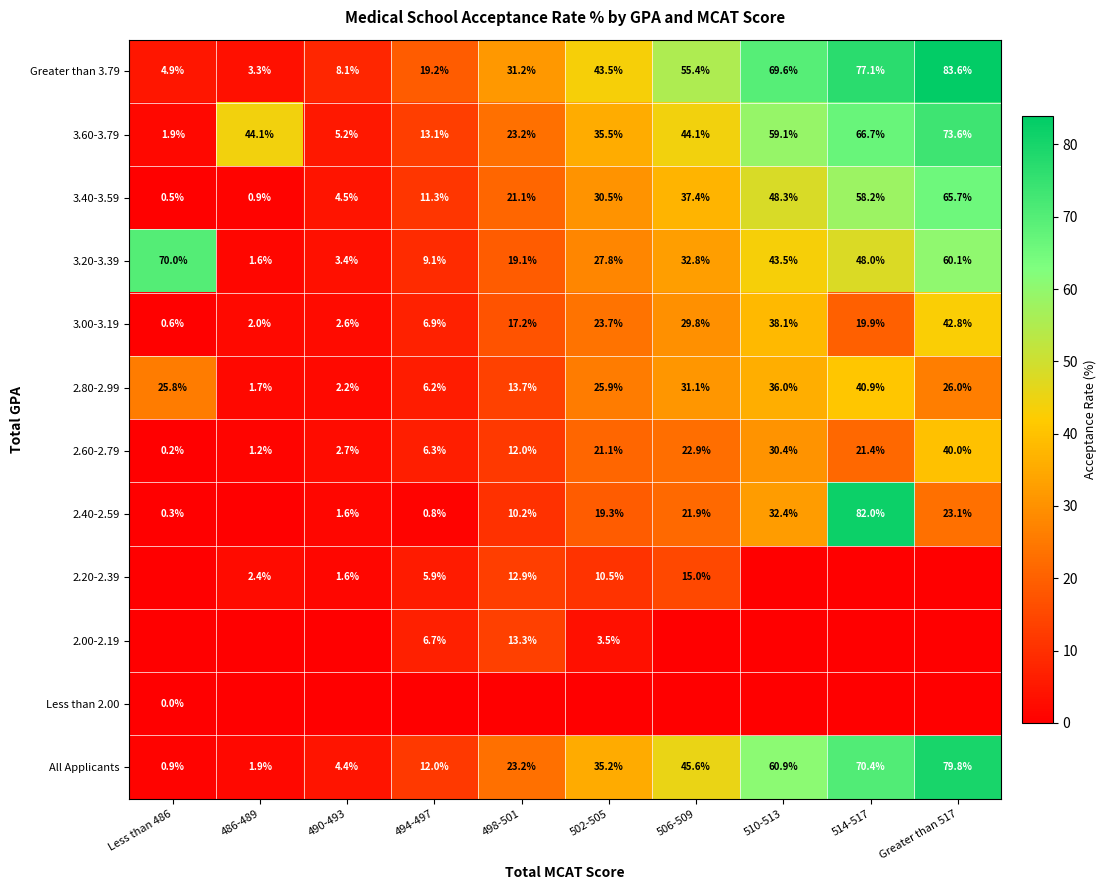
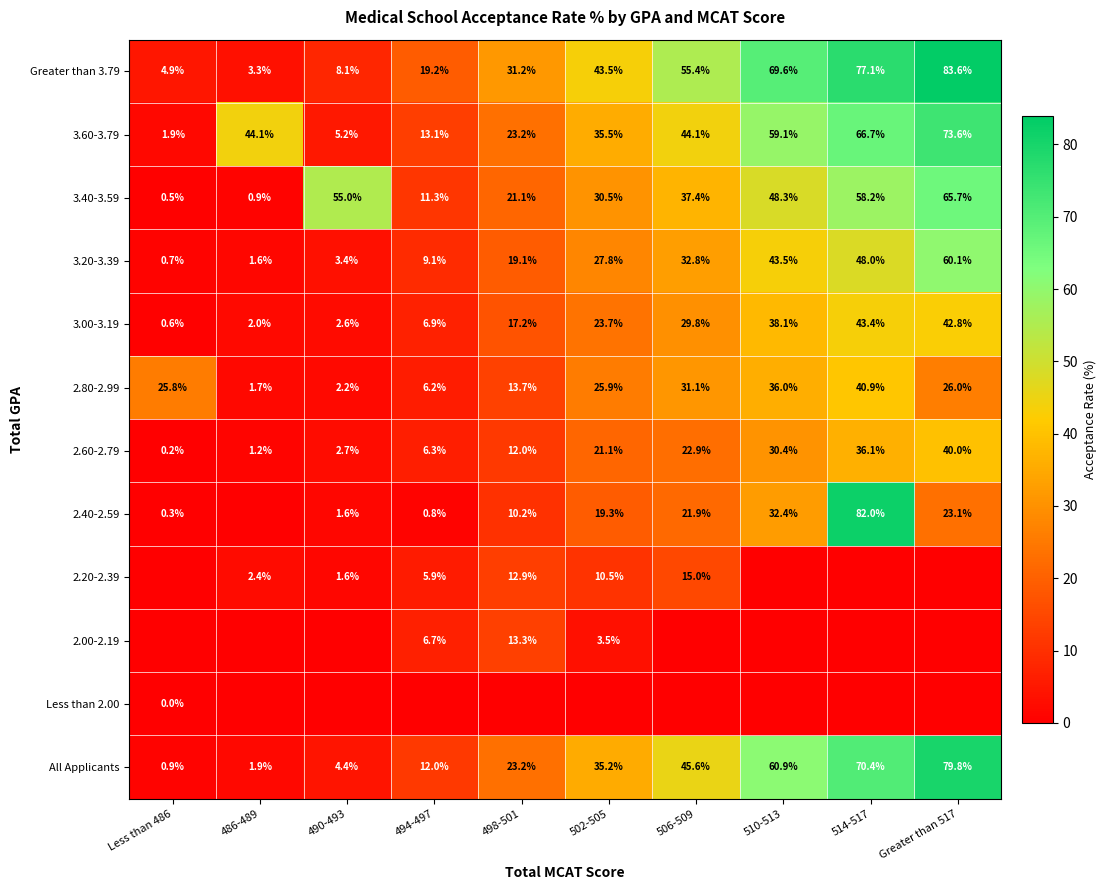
3.40-3.59, 490-493: 4.5% -> 55.0%
3.20-3.39, Less than 486: 70.0% -> 0.7%
3.00-3.19, 514-517: 19.9% -> 43.4%
2.60-2.79, 514-517: 21.4% -> 36.1%
